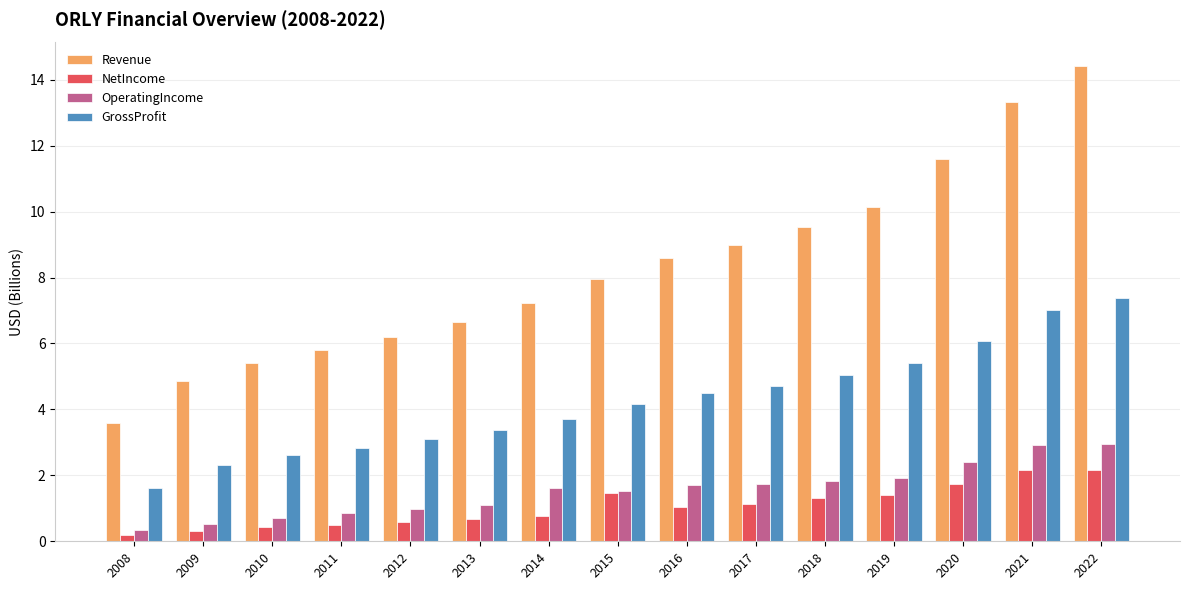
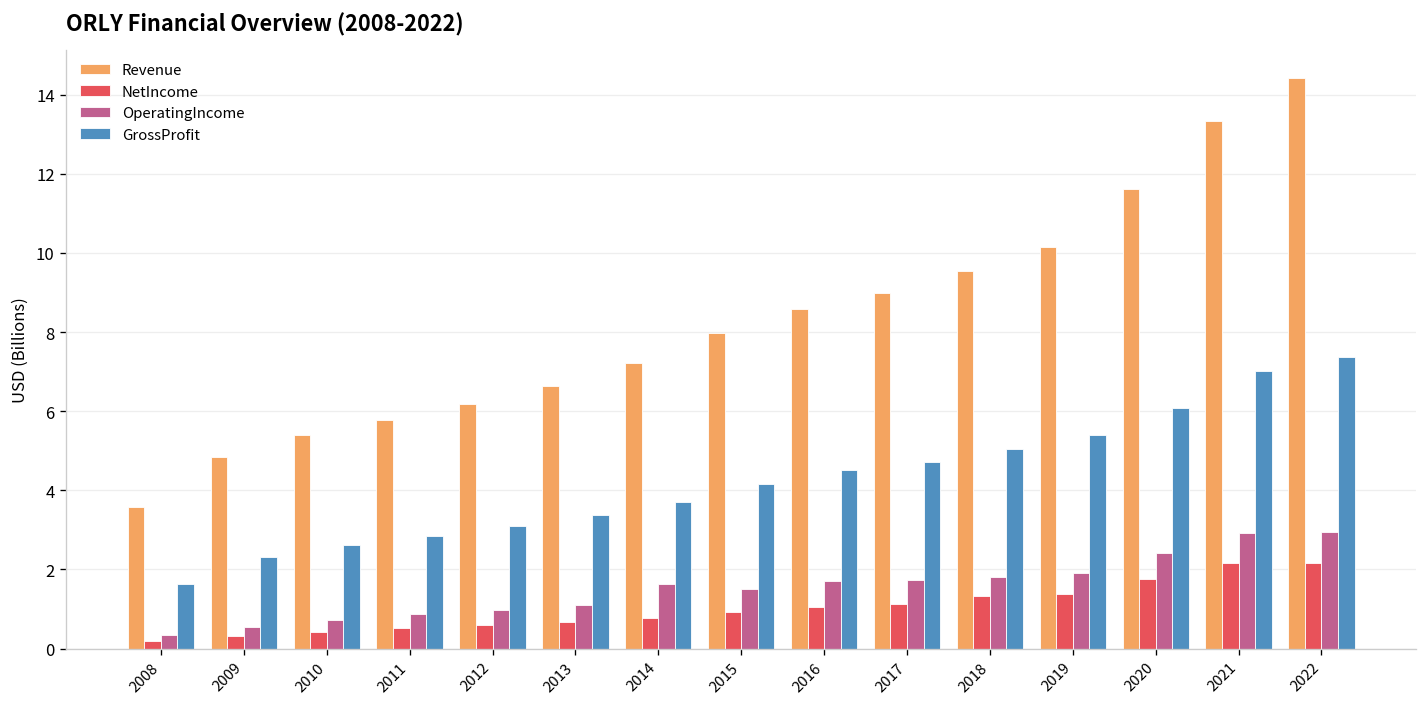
NetIncome, 2015: 1.5 -> 0.9
